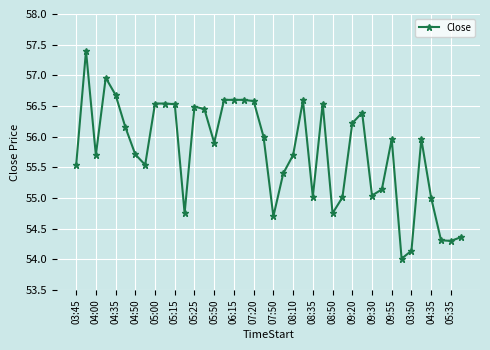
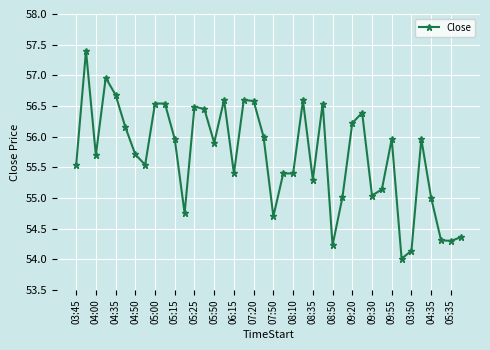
05:15: 56.5 -> 56.0
06:15: 56.6 -> 55.4
08:10: 55.7 -> 55.4
08:35: 55.0 -> 55.3
08:50: 54.8 -> 54.2
